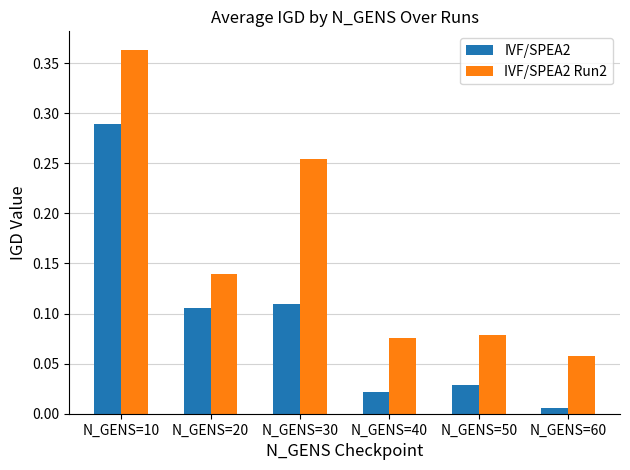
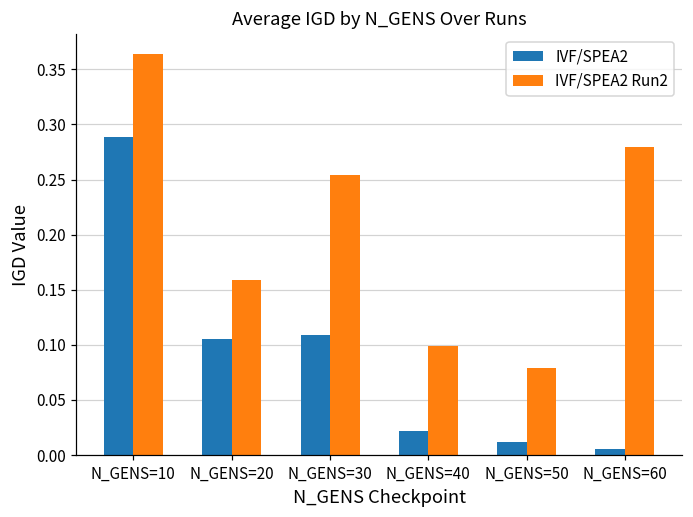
IVF/SPEA2 Run2, N_GENS=20: 0.140 -> 0.159
IVF/SPEA2 Run2, N_GENS=40: 0.076 -> 0.099
IVF/SPEA2, N_GENS=50: 0.028 -> 0.011
IVF/SPEA2 Run2, N_GENS=60: 0.058 -> 0.279
